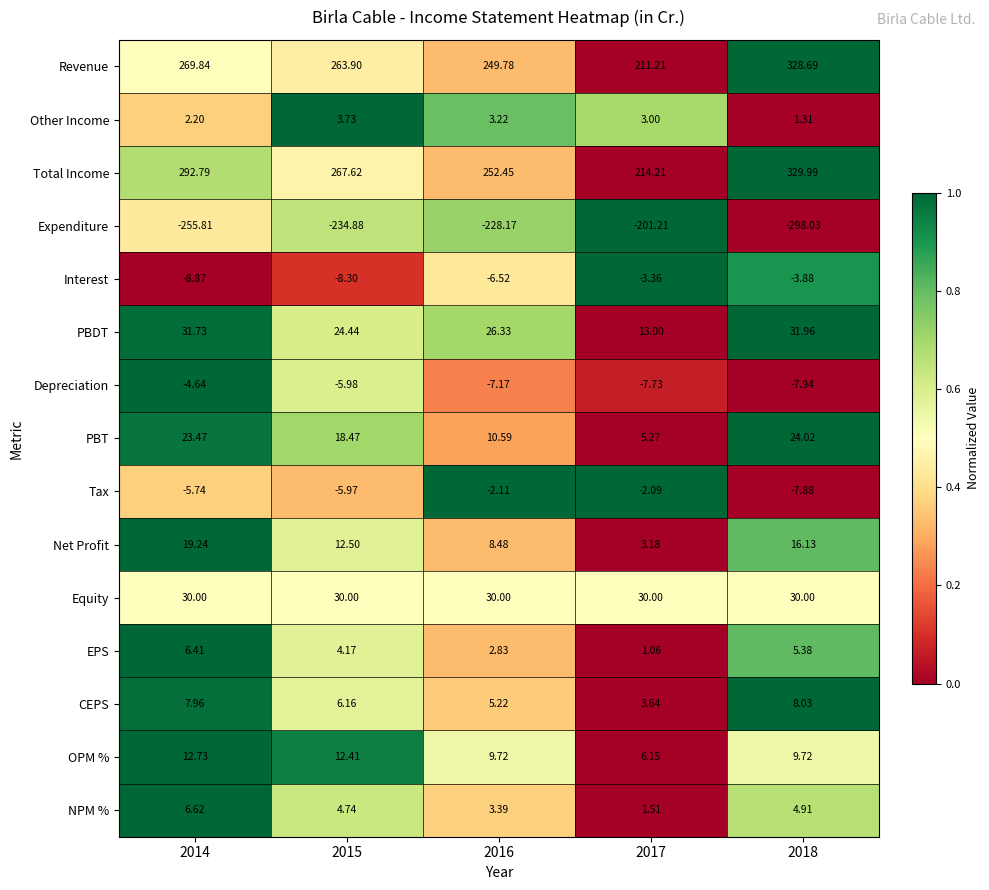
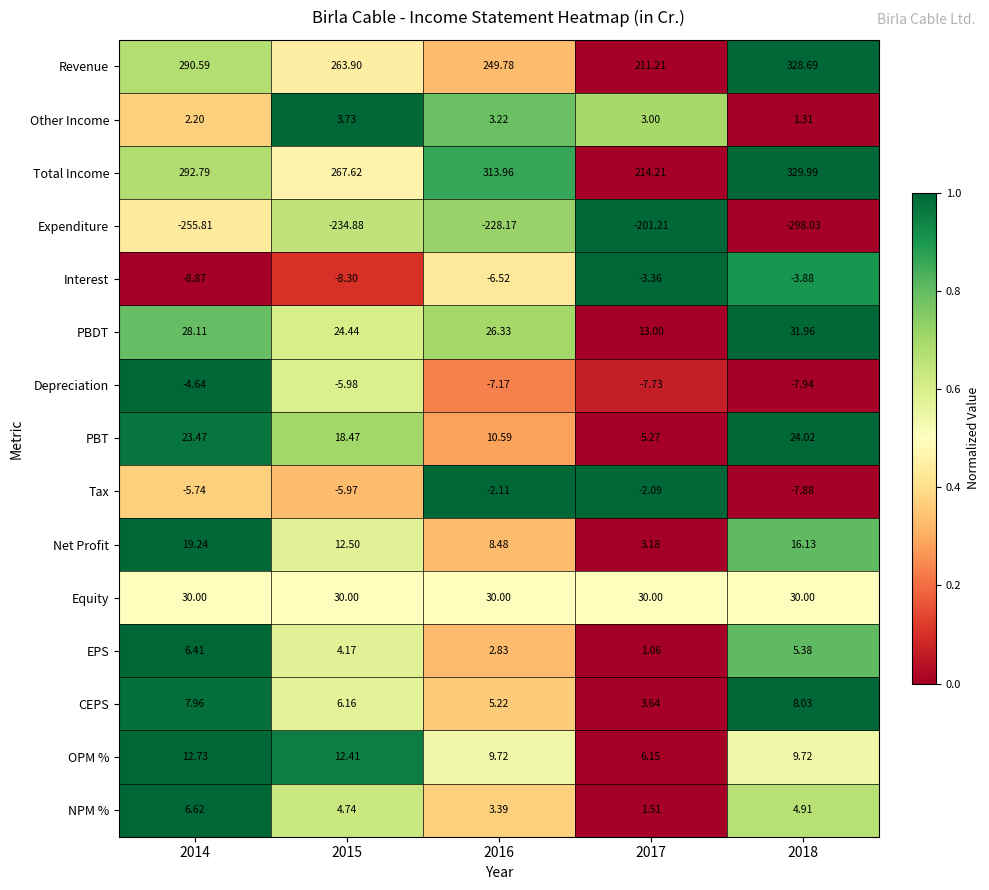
Revenue, 2014: 269.84 -> 290.59
Total Income, 2016: 252.45 -> 313.96
PBDT, 2014: 31.73 -> 28.11
